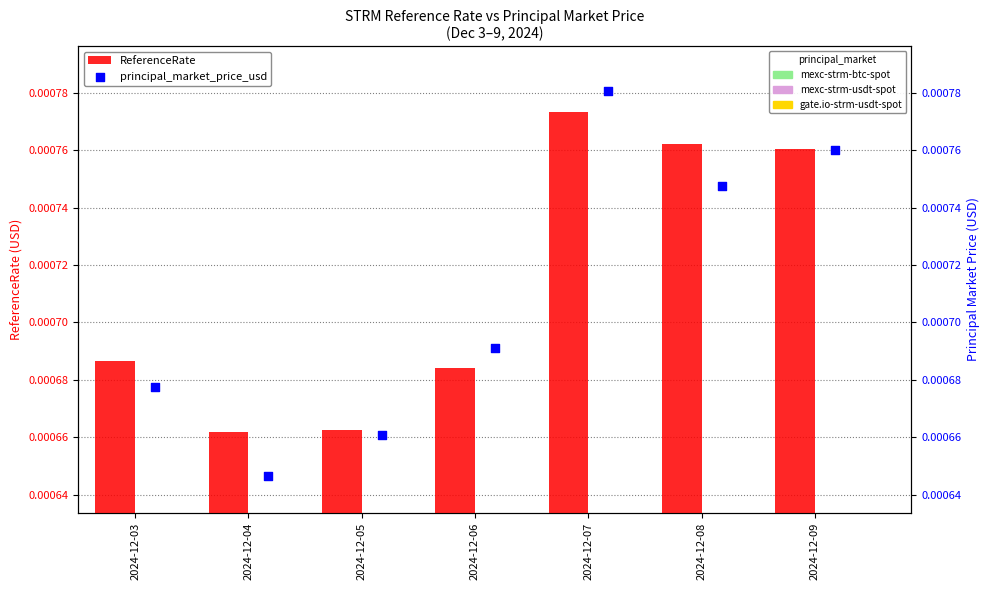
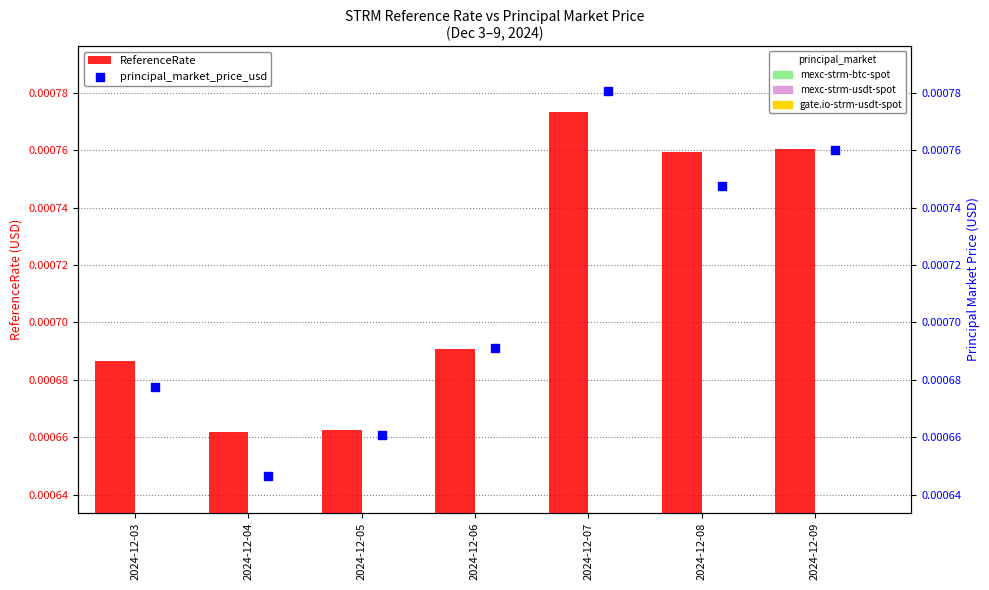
ReferenceRate, 2024-12-06: 0.000684 -> 0.000691
ReferenceRate, 2024-12-08: 0.000762 -> 0.000759
